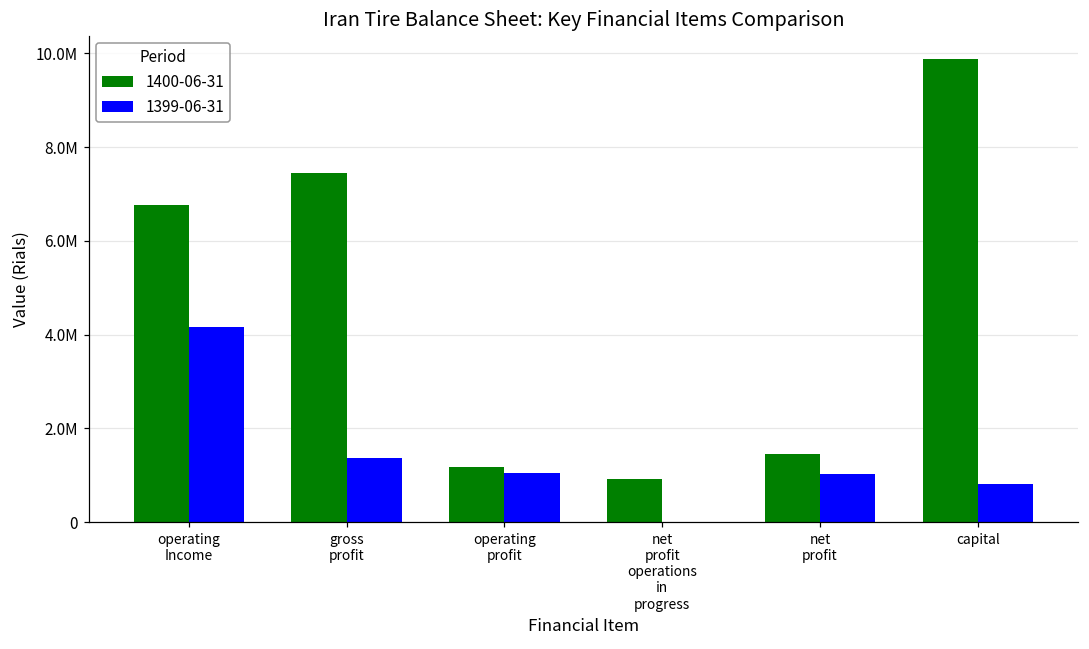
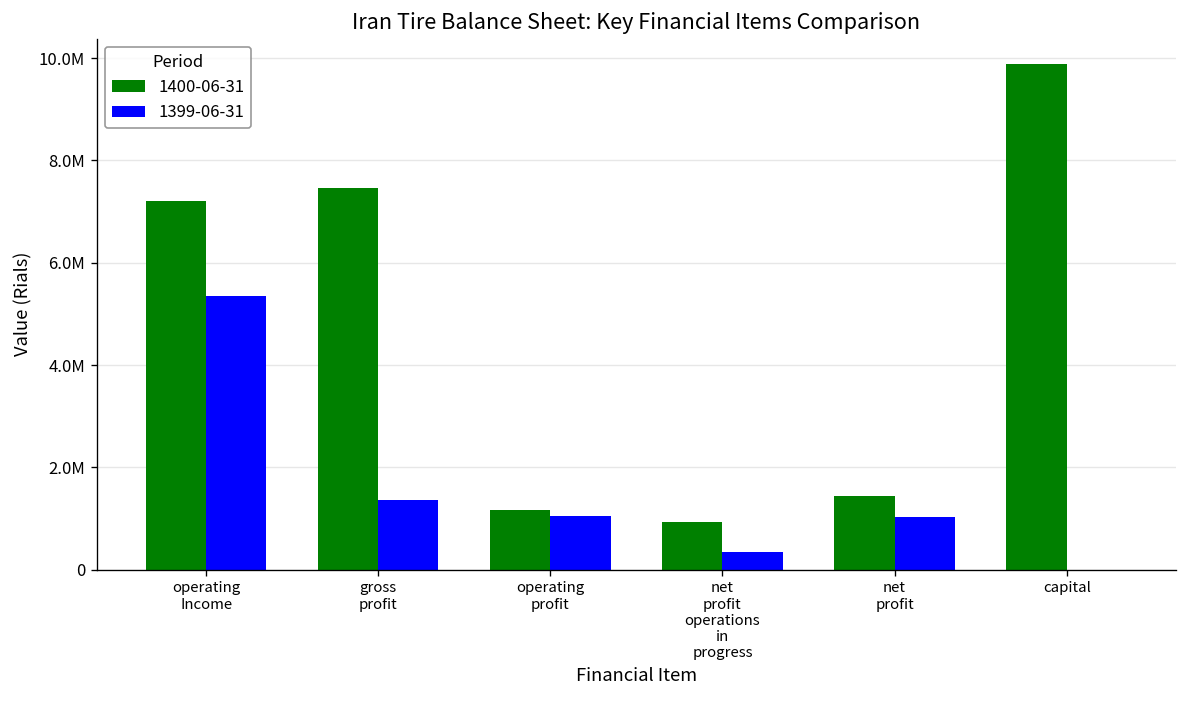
1400-06-31, operating Income: 6800000 -> 7200000
1399-06-31, operating Income: 4200000 -> 5400000
1399-06-31, net profit operations in progress: 0 -> 300000
1399-06-31, capital: 800000 -> 0
